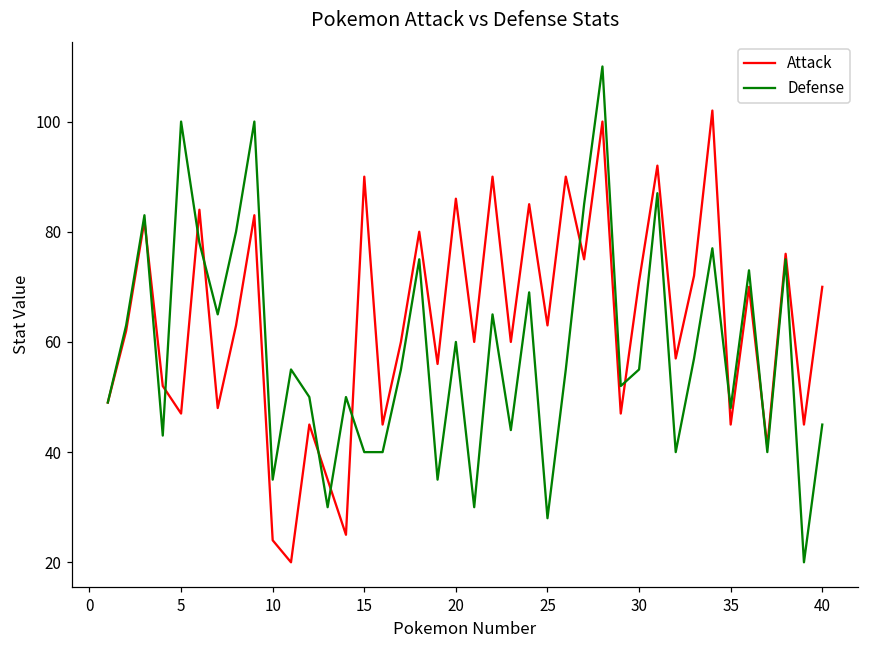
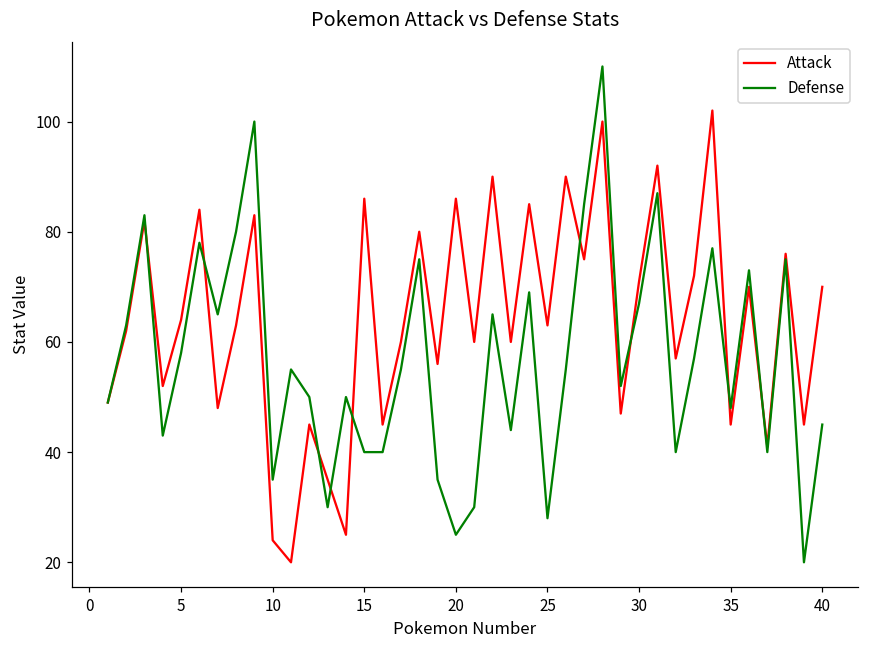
Attack, 5: 47 -> 64
Defense, 5: 100 -> 58
Attack, 15: 90 -> 86
Defense, 20: 60 -> 25
Defense, 30: 55 -> 67
